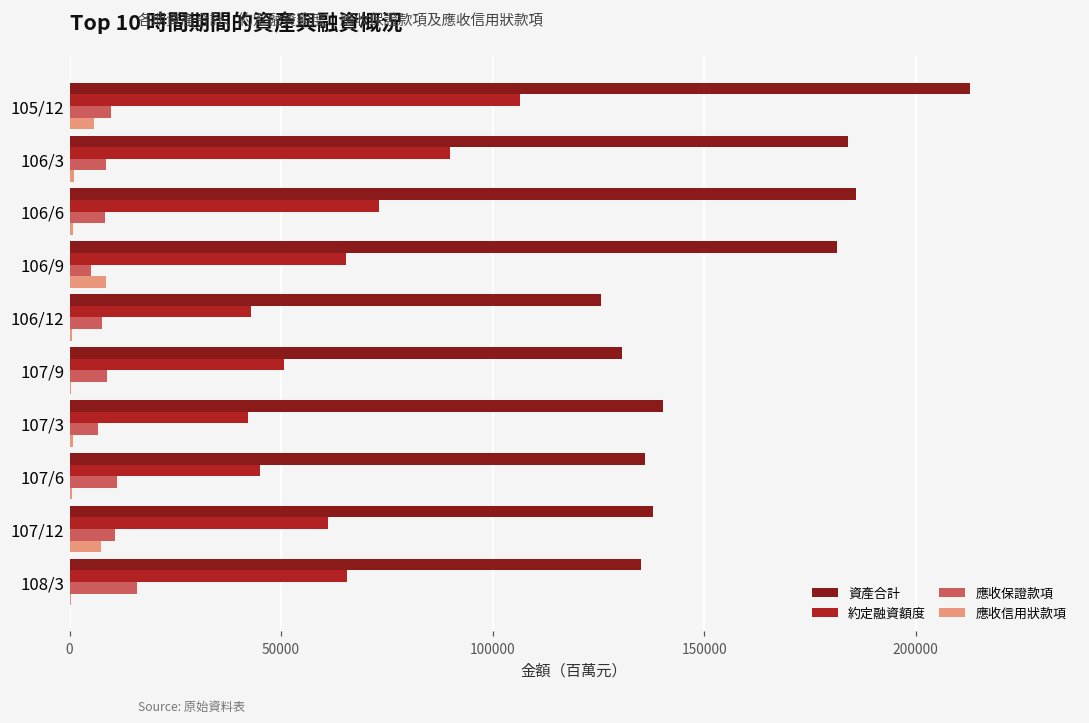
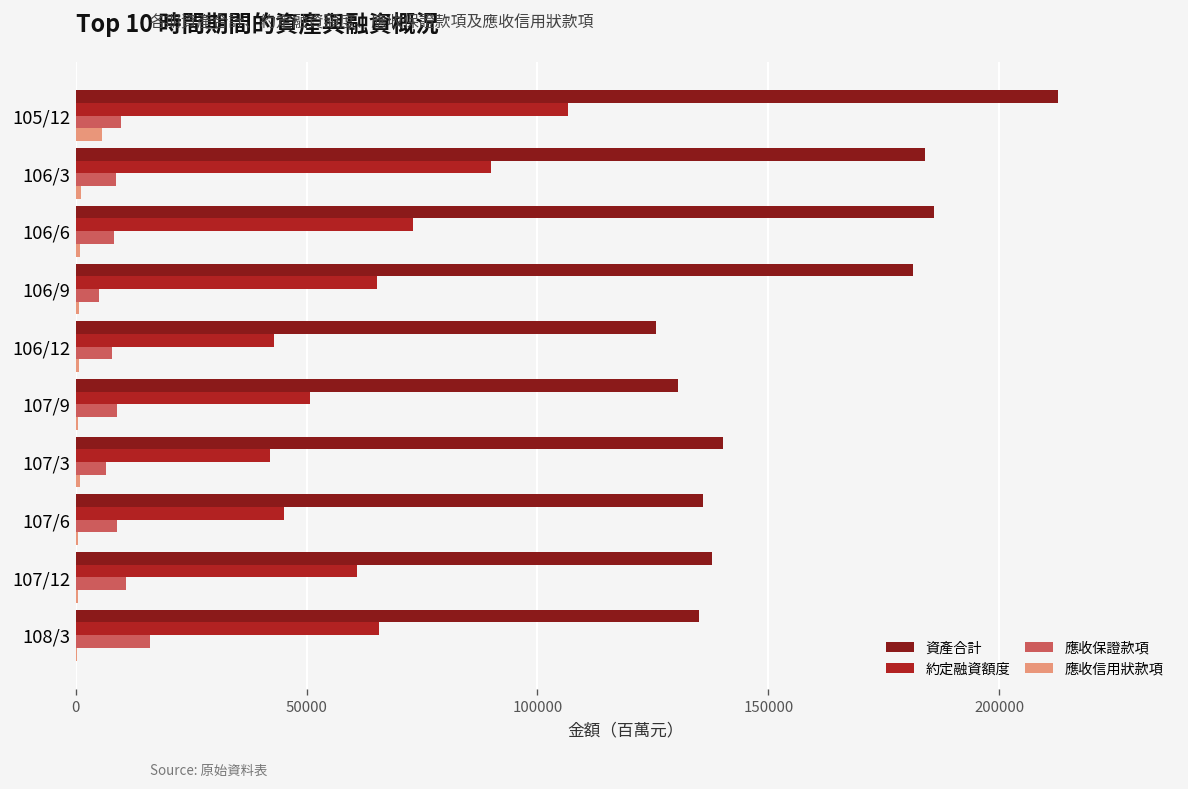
應收信用狀款項, 106/9: 9000 -> 1000
應收保證款項, 107/6: 11000 -> 9000
應收信用狀款項, 107/12: 7000 -> 1000
